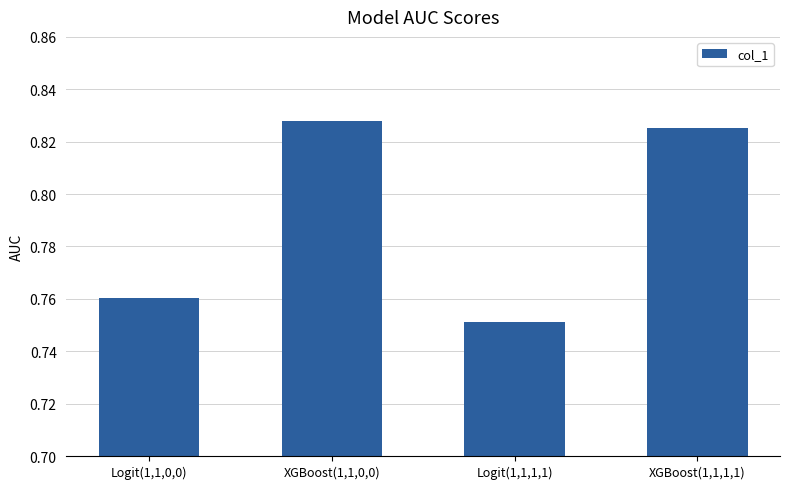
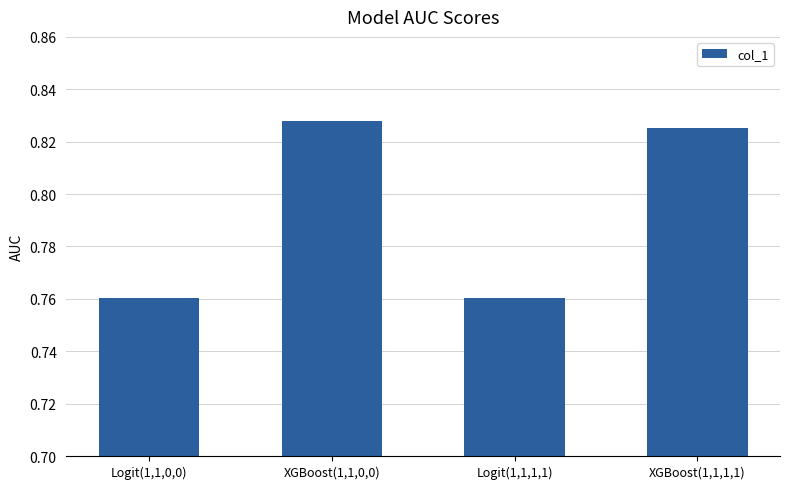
Logit(1,1,1,1): 0.751 -> 0.760
